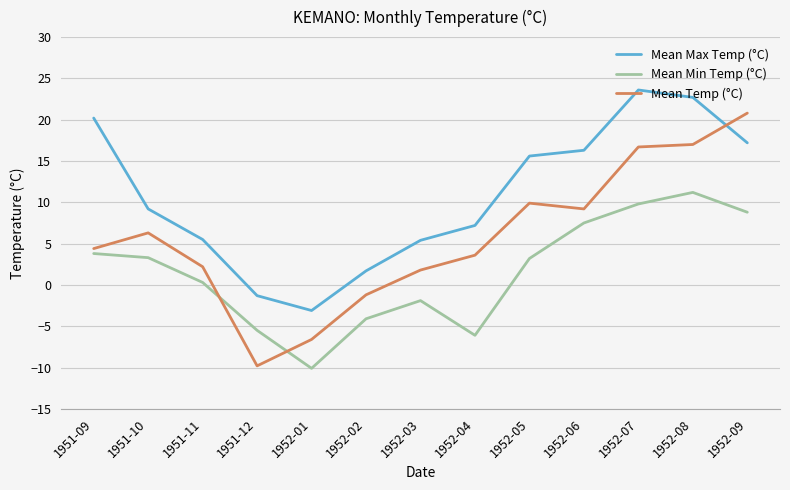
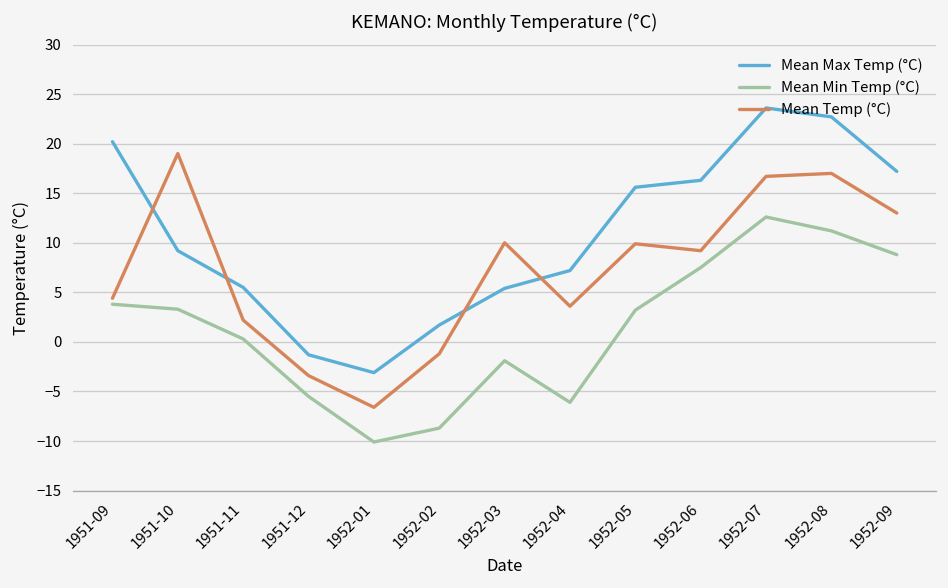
Mean Temp (°C), 1951-10: 6 -> 19
Mean Temp (°C), 1951-12: -10 -> -3
Mean Min Temp (°C), 1952-02: -4 -> -9
Mean Temp (°C), 1952-03: 2 -> 10
Mean Min Temp (°C), 1952-07: 10 -> 13
Mean Temp (°C), 1952-09: 21 -> 13
